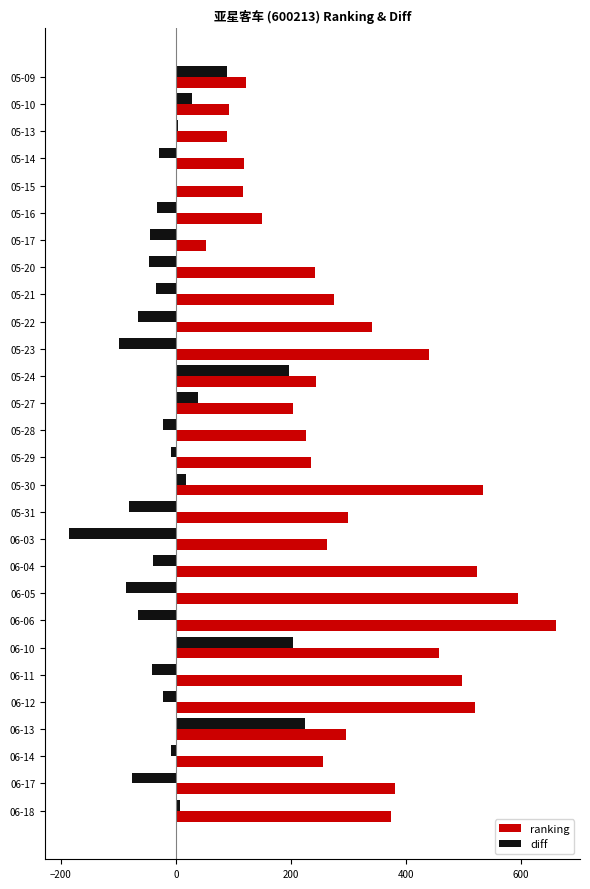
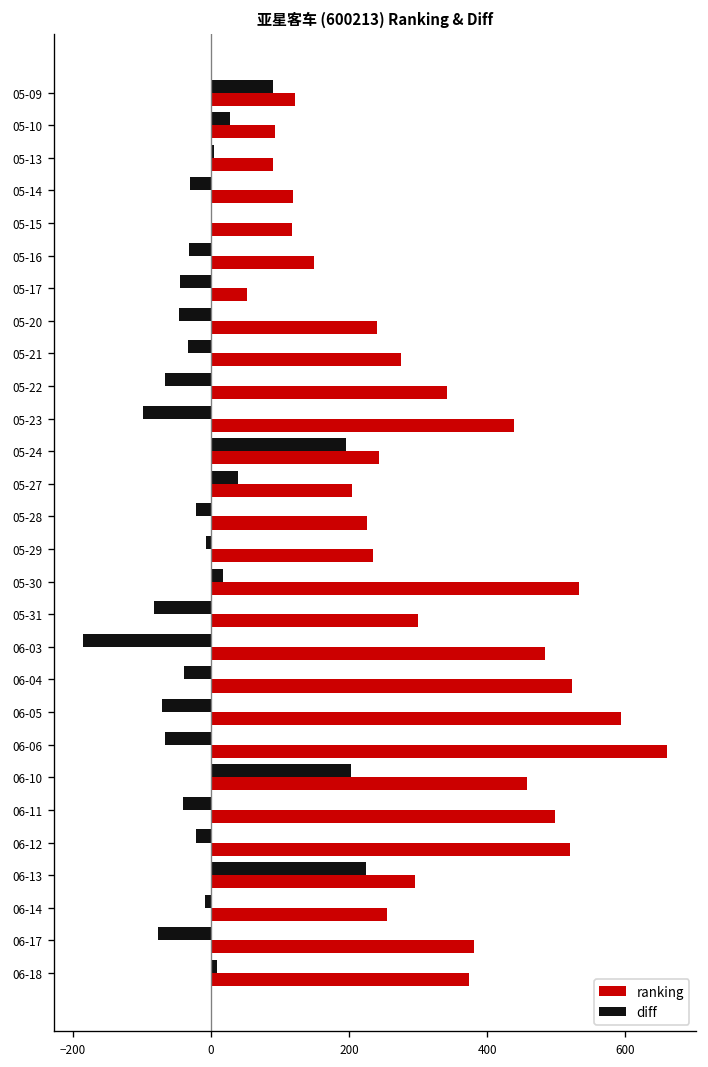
ranking, 06-03: 260 -> 480
diff, 06-05: -90 -> -70
